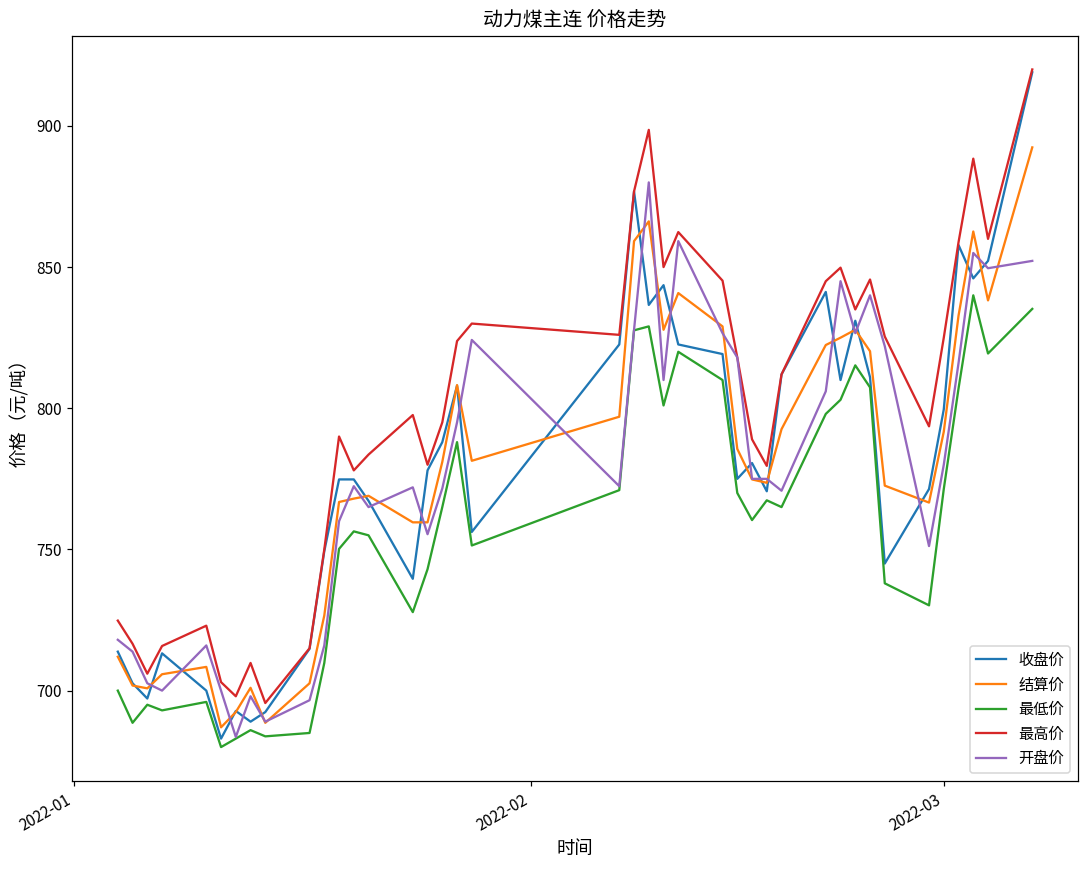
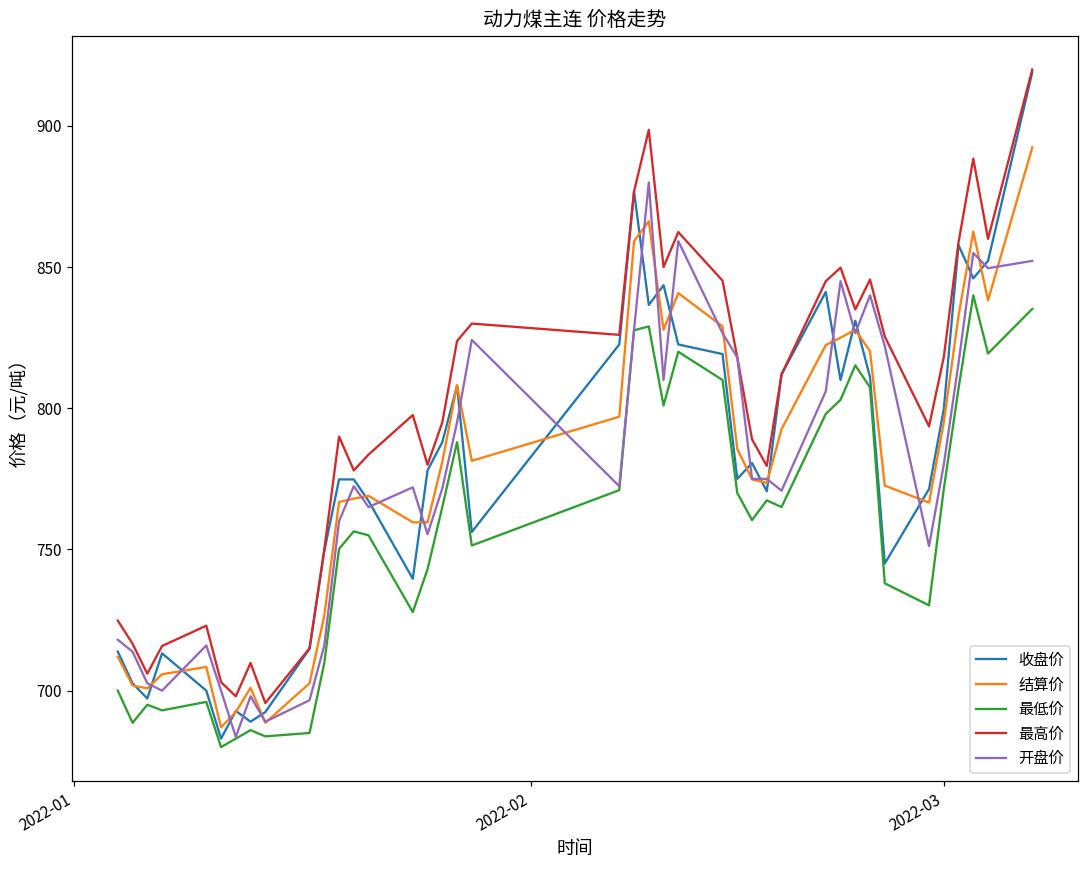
结算价, 2022-03: 792 -> 795
最高价, 2022-03: 825 -> 818
